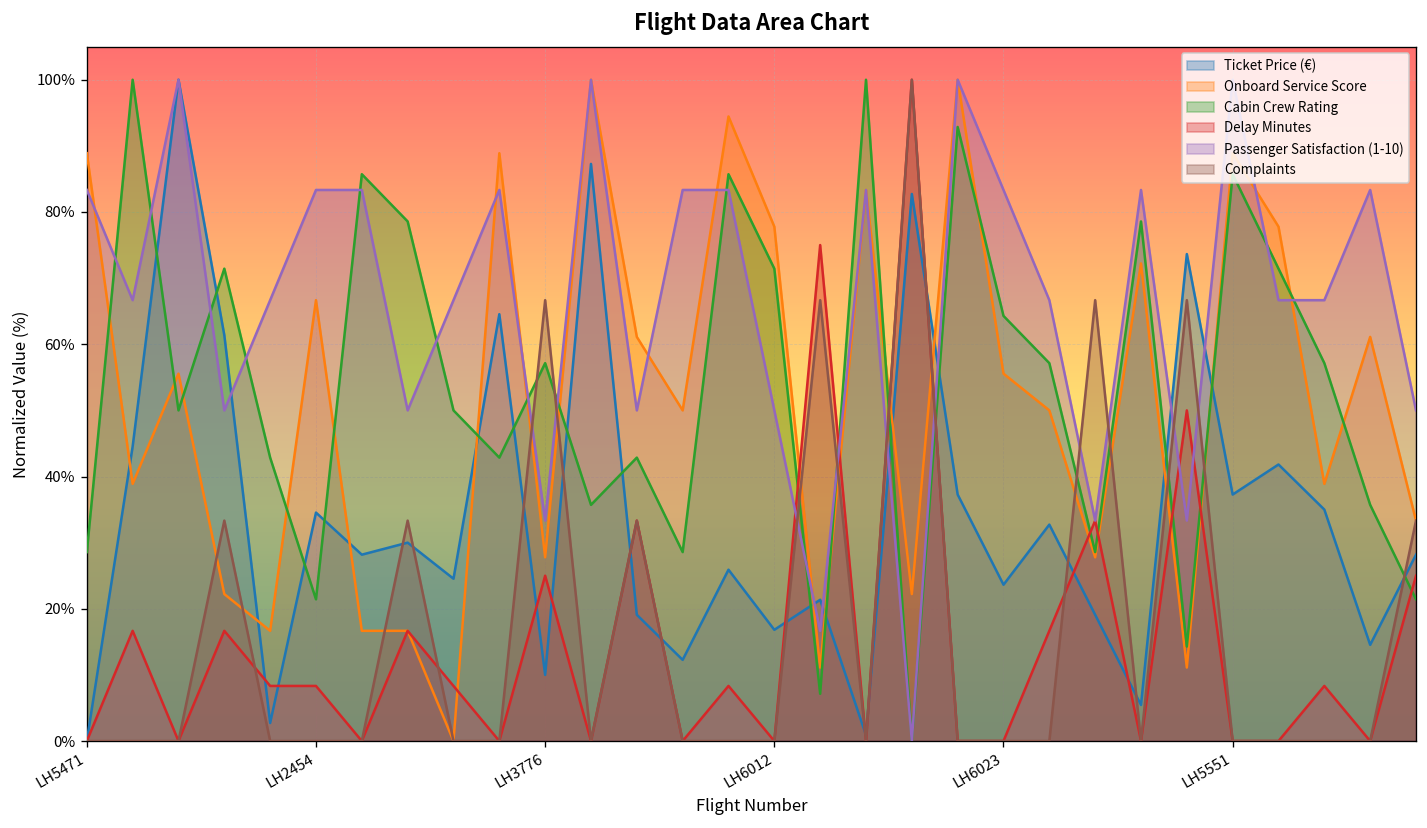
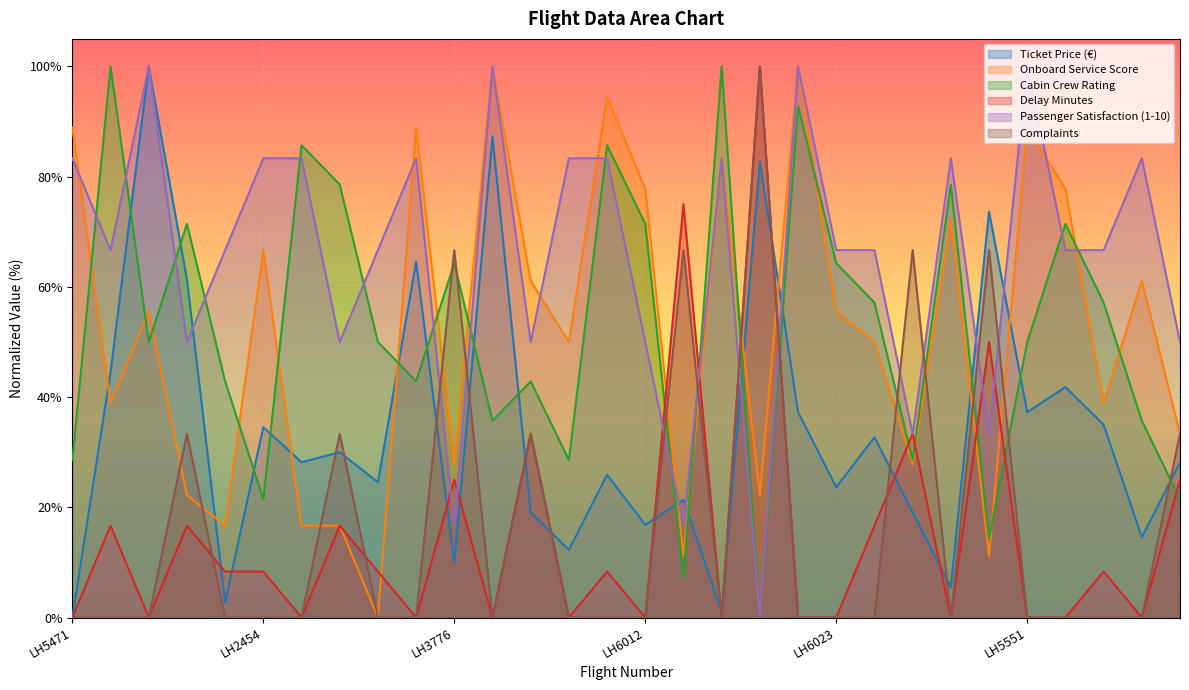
Cabin Crew Rating, LH3776: 57% -> 64%
Passenger Satisfaction (1-10), LH3776: 33% -> 17%
Passenger Satisfaction (1-10), LH6023: 83% -> 67%
Cabin Crew Rating, LH5551: 86% -> 50%
